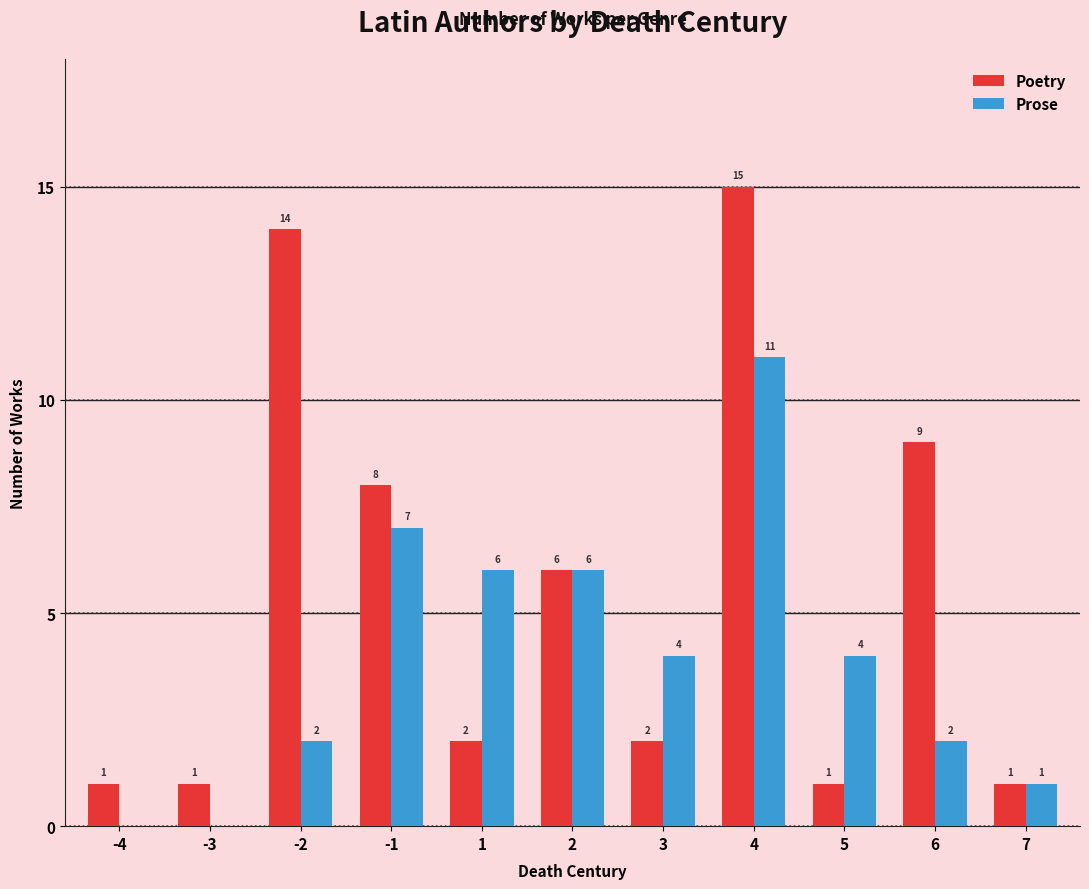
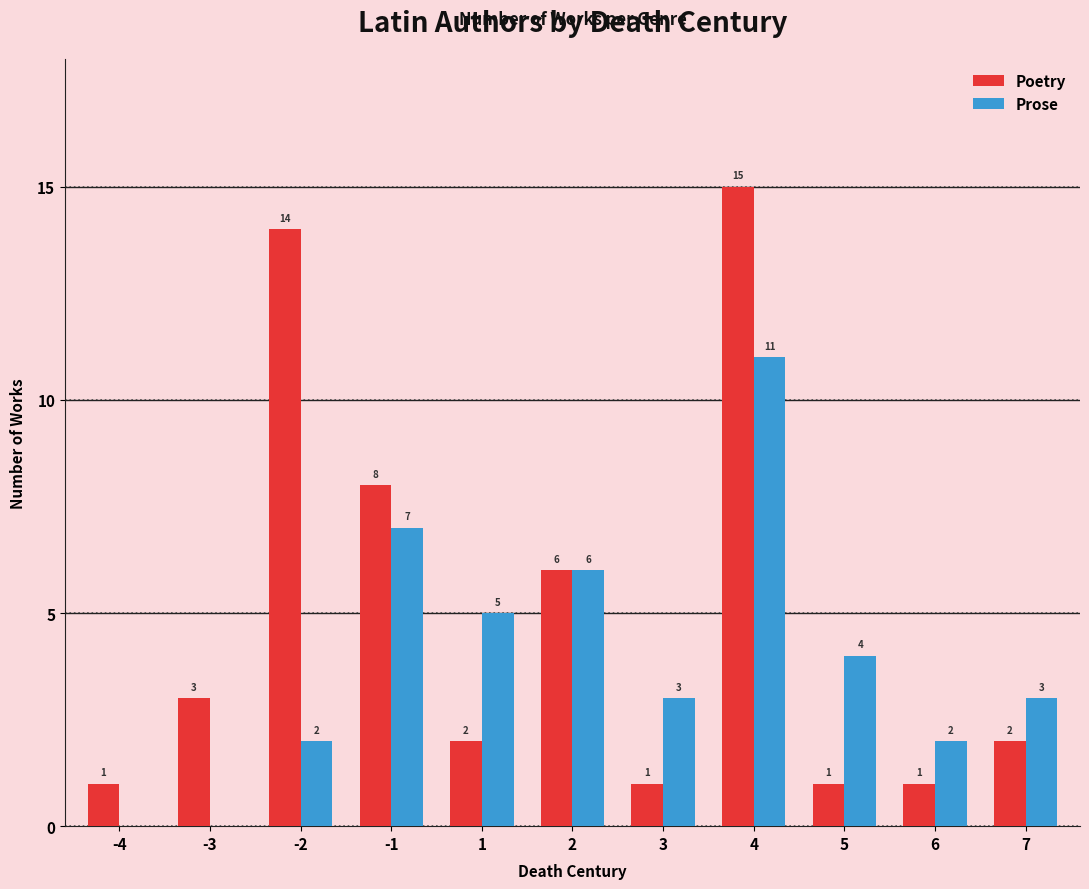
Poetry, -3: 1 -> 3
Prose, 1: 6 -> 5
Poetry, 3: 2 -> 1
Prose, 3: 4 -> 3
Poetry, 6: 9 -> 1
Poetry, 7: 1 -> 2
Prose, 7: 1 -> 3
